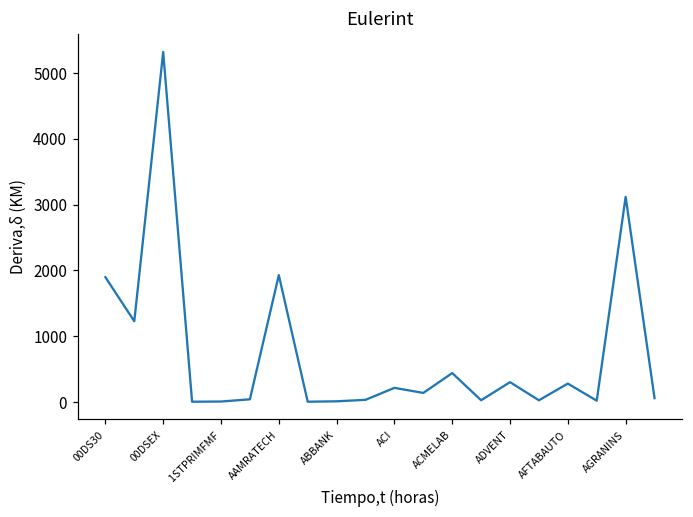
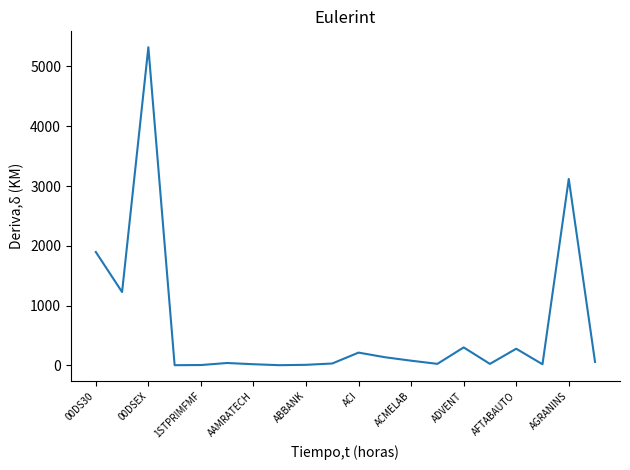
AAMRATECH: 1900 -> 0
ACMELAB: 400 -> 100
